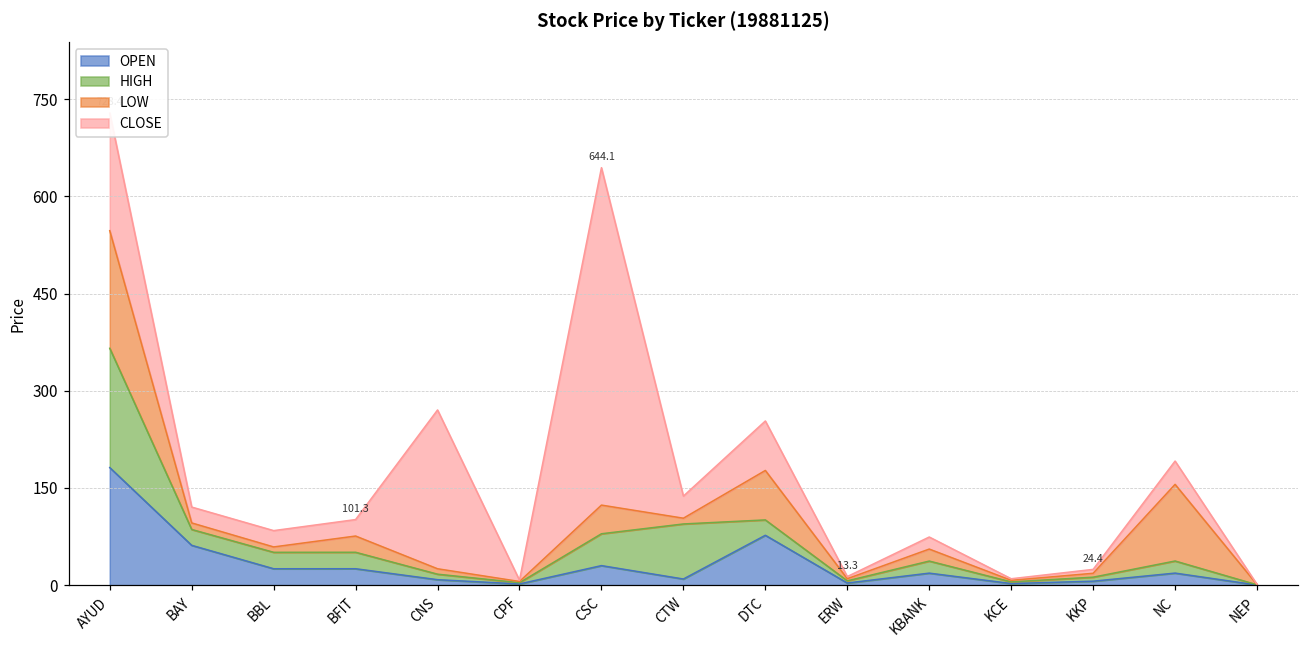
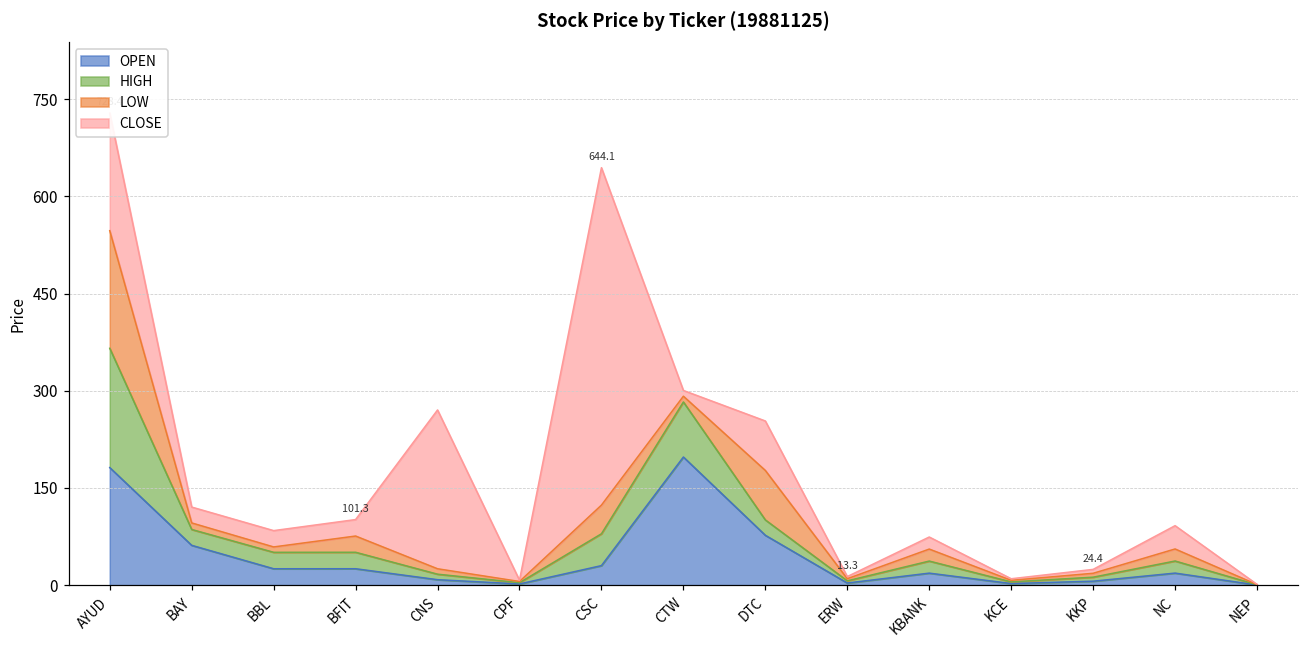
OPEN, CTW: 10 -> 200
CLOSE, CTW: 30 -> 10
LOW, NC: 120 -> 20
